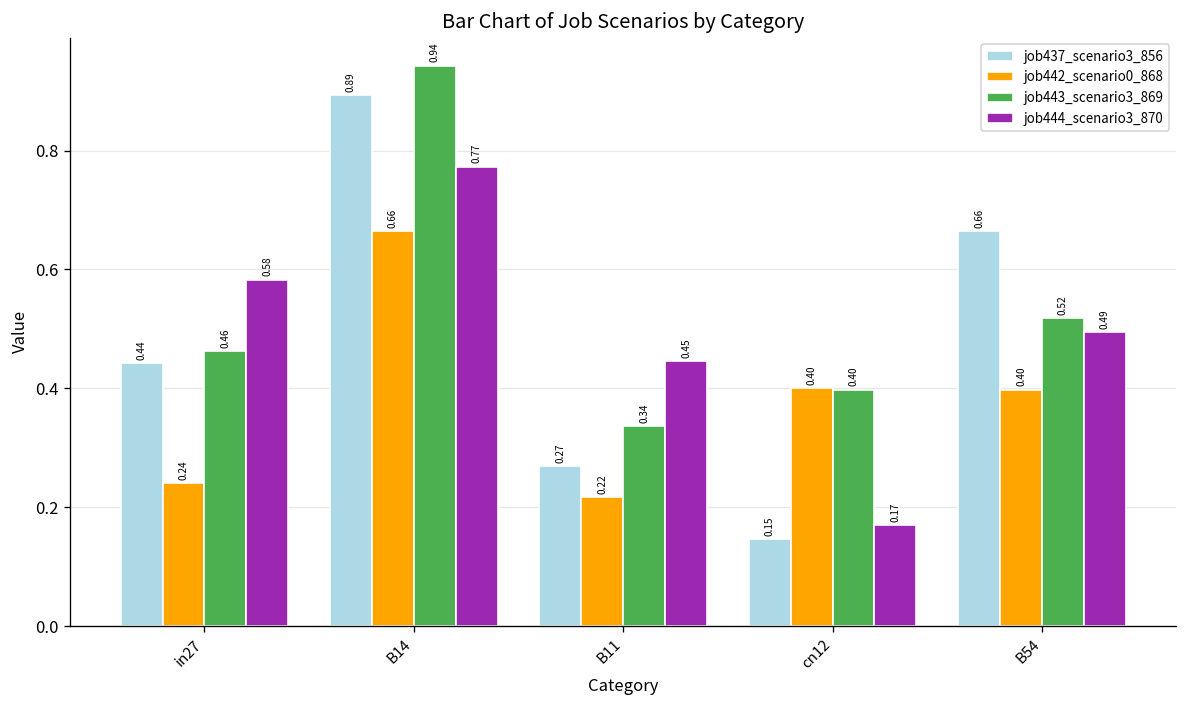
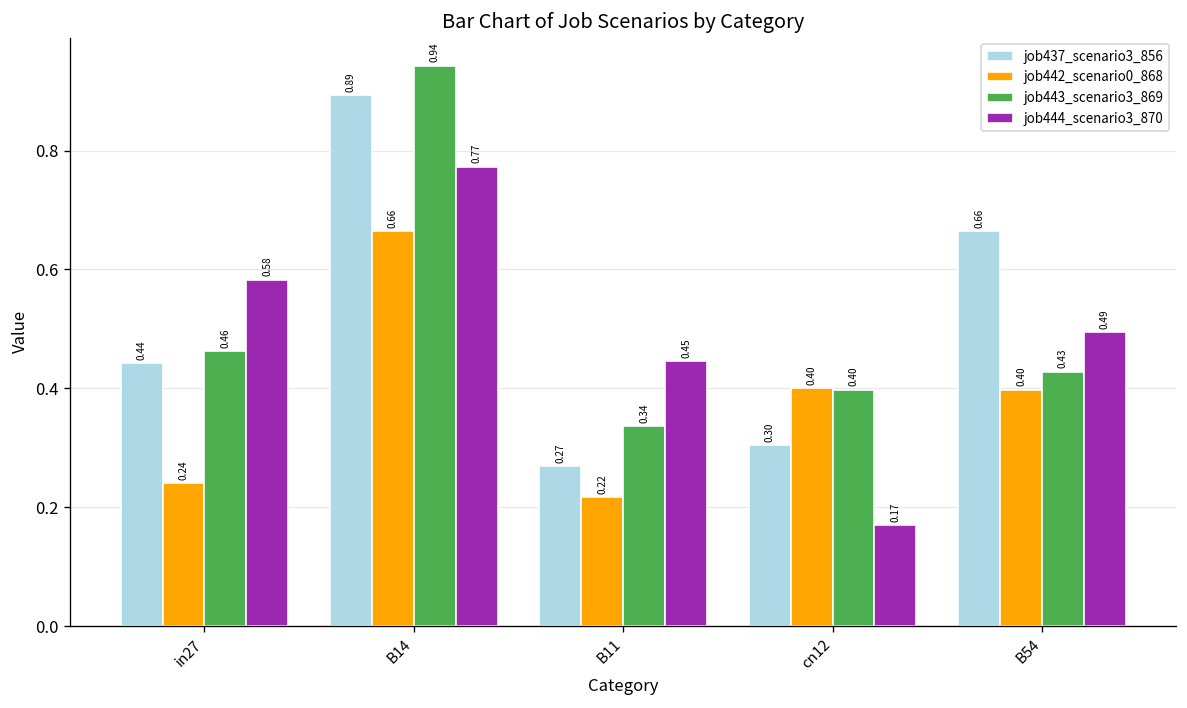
job437_scenario3_856, cn12: 0.15 -> 0.30
job443_scenario3_869, B54: 0.52 -> 0.43
